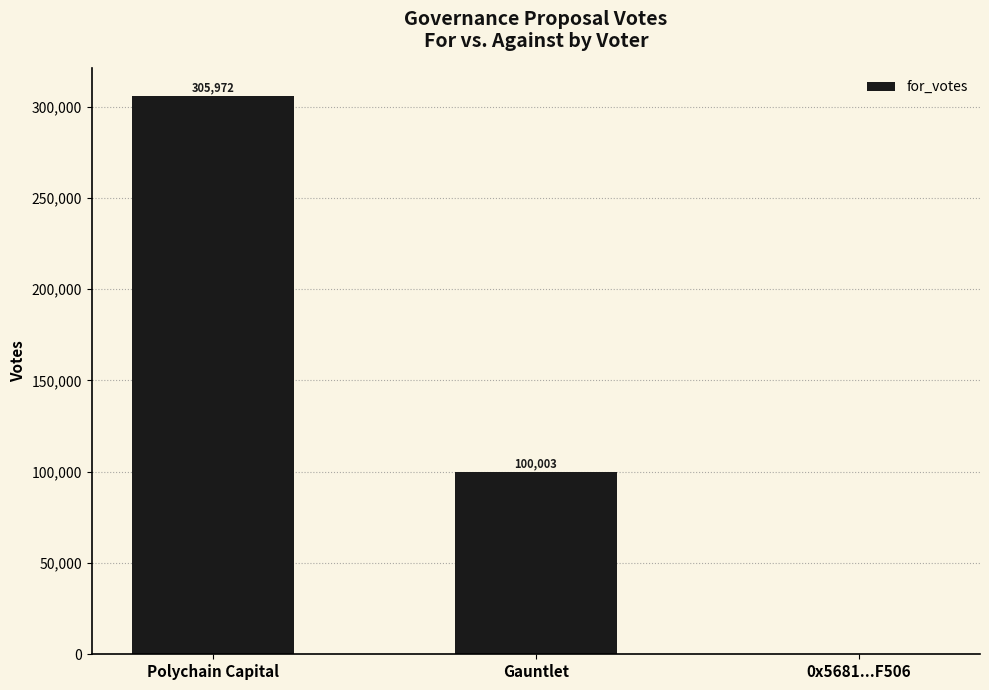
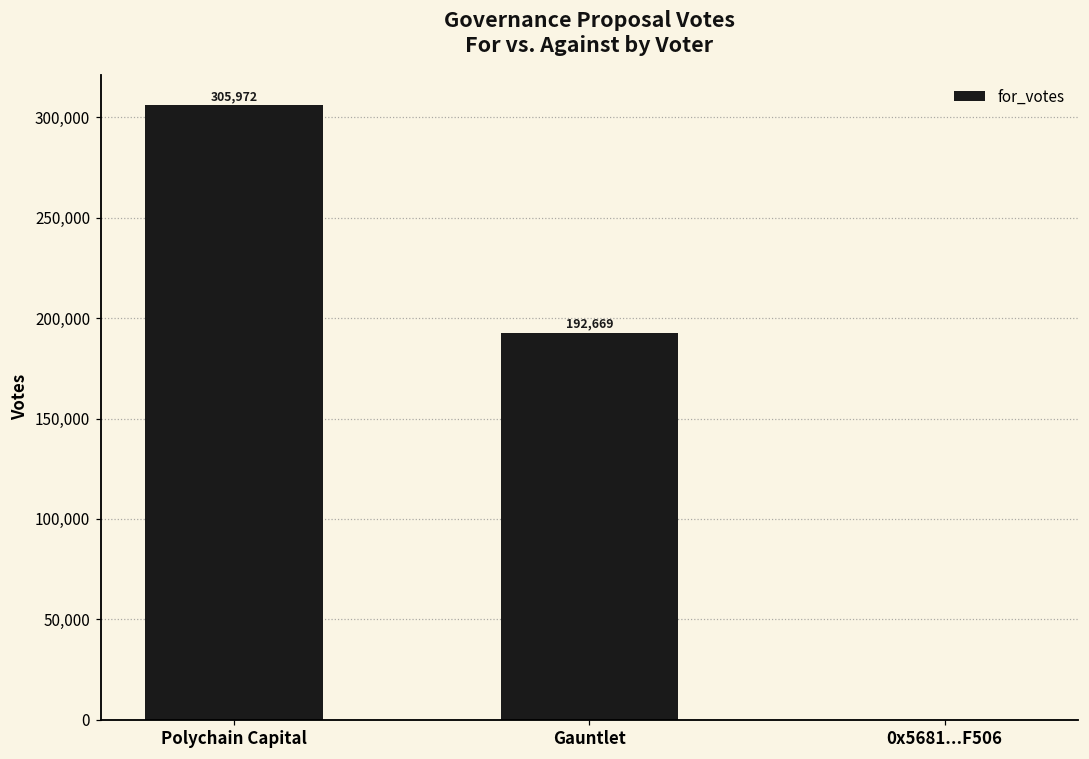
Gauntlet: 100,003 -> 192,669
